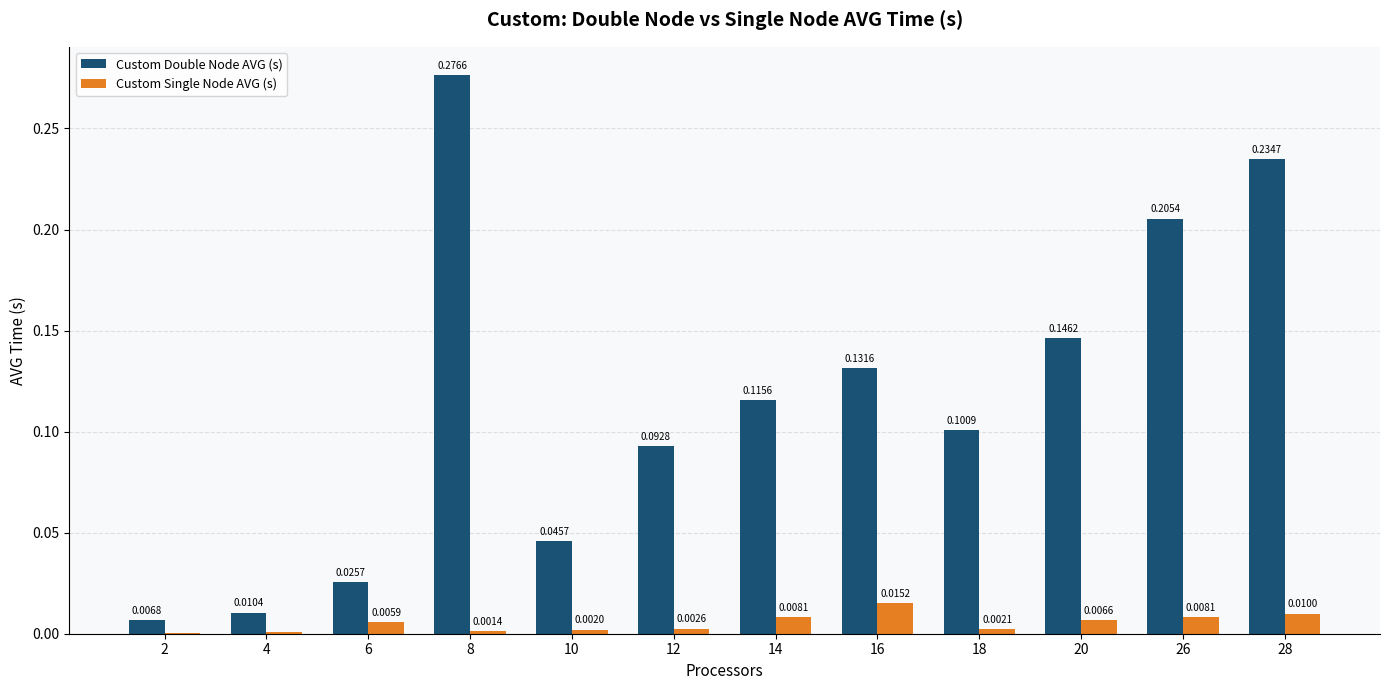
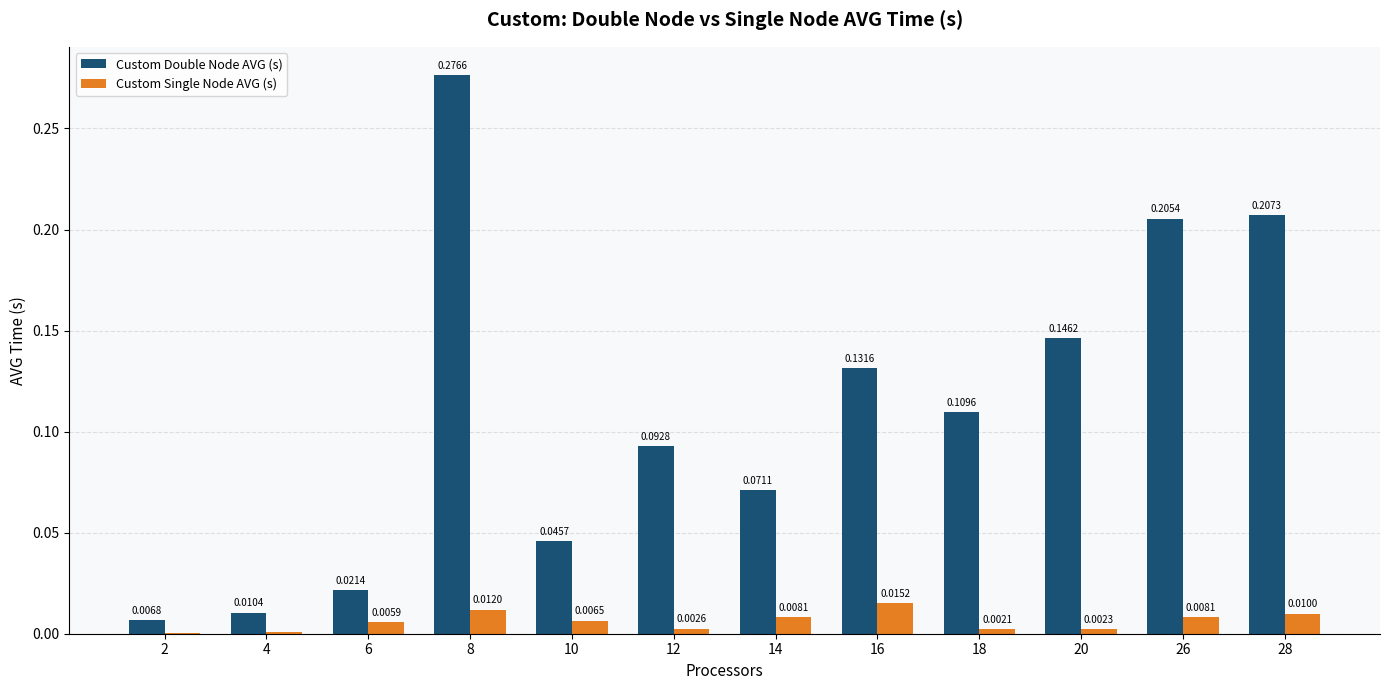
Custom Double Node AVG (s), 6: 0.0257 -> 0.0214
Custom Single Node AVG (s), 8: 0.0014 -> 0.0120
Custom Single Node AVG (s), 10: 0.0020 -> 0.0065
Custom Double Node AVG (s), 14: 0.1156 -> 0.0711
Custom Double Node AVG (s), 18: 0.1009 -> 0.1096
Custom Single Node AVG (s), 20: 0.0066 -> 0.0023
Custom Double Node AVG (s), 28: 0.2347 -> 0.2073
